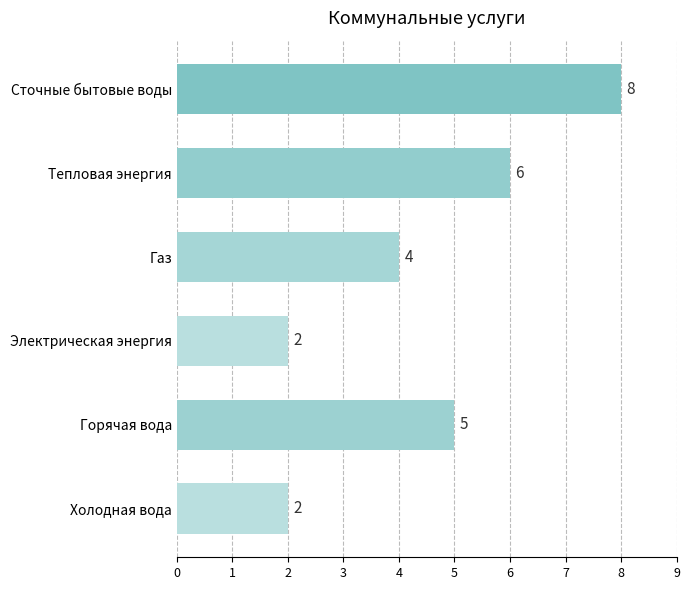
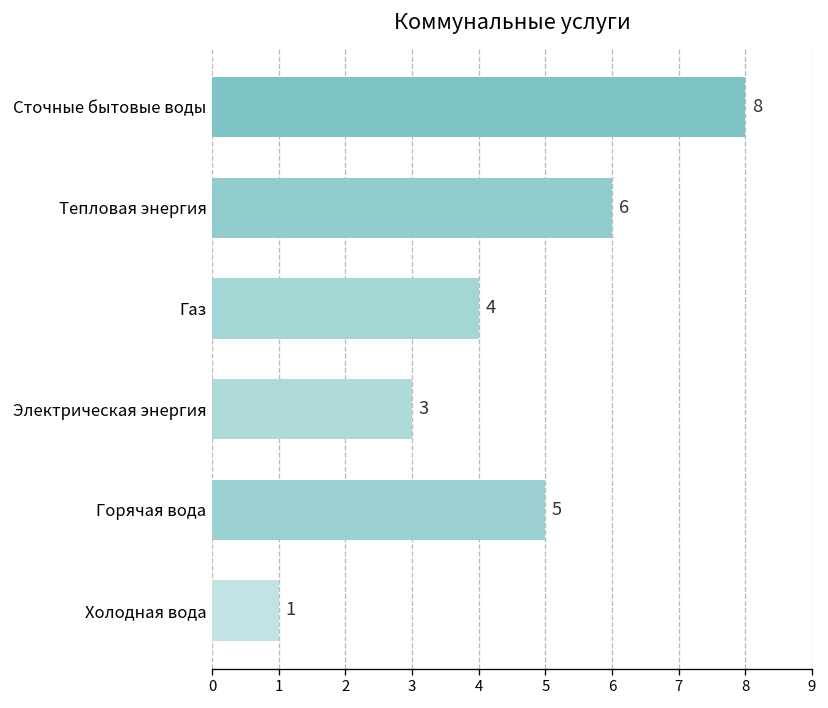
Электрическая энергия: 2 -> 3
Холодная вода: 2 -> 1
